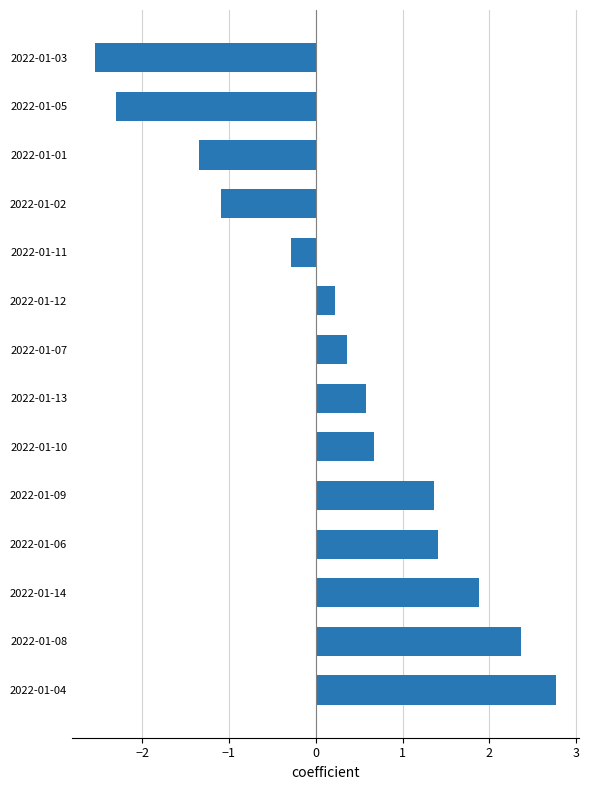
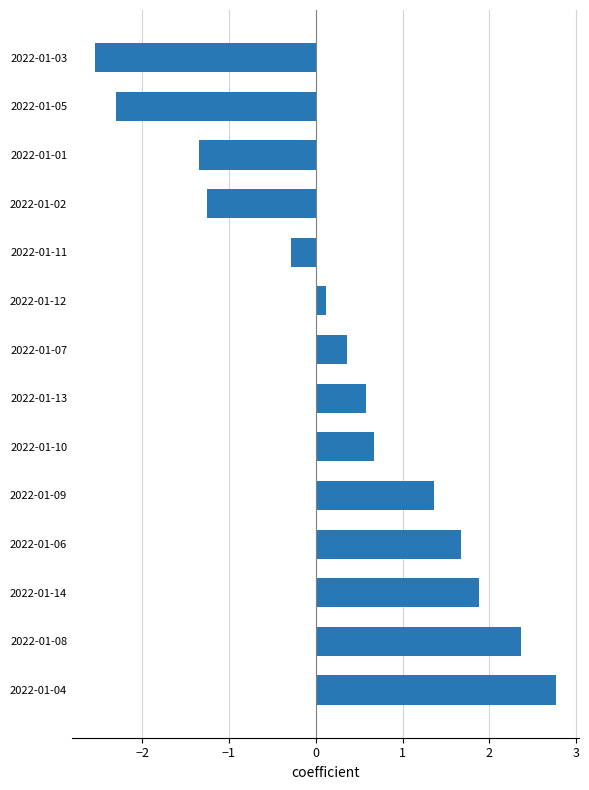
2022-01-02: -1.1 -> -1.3
2022-01-12: 0.2 -> 0.1
2022-01-06: 1.4 -> 1.7
